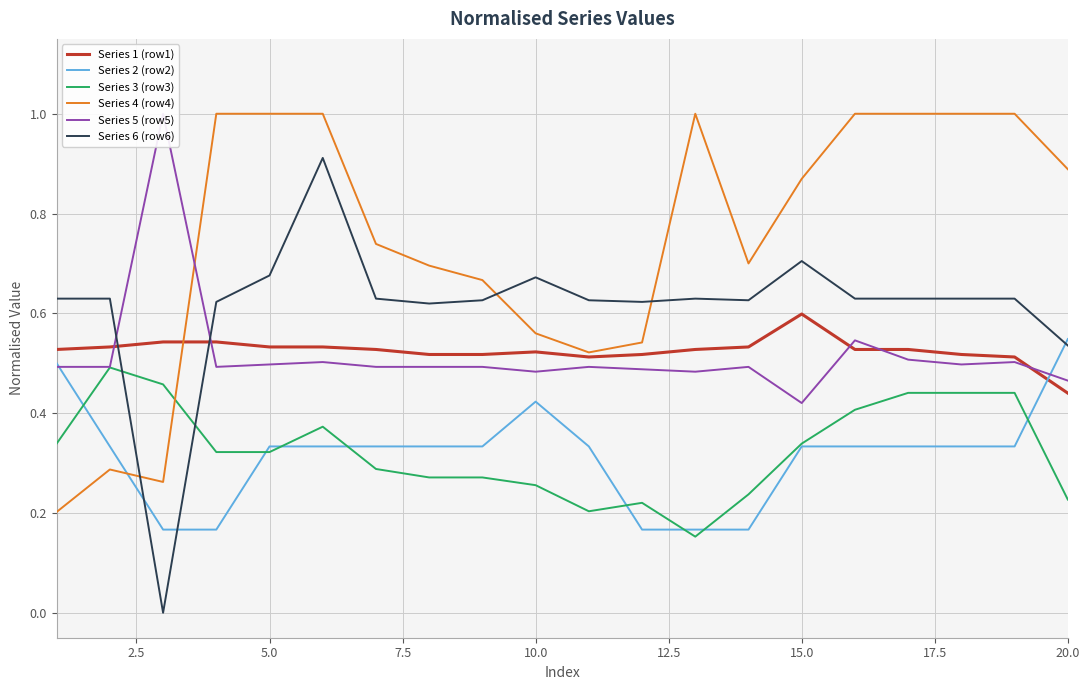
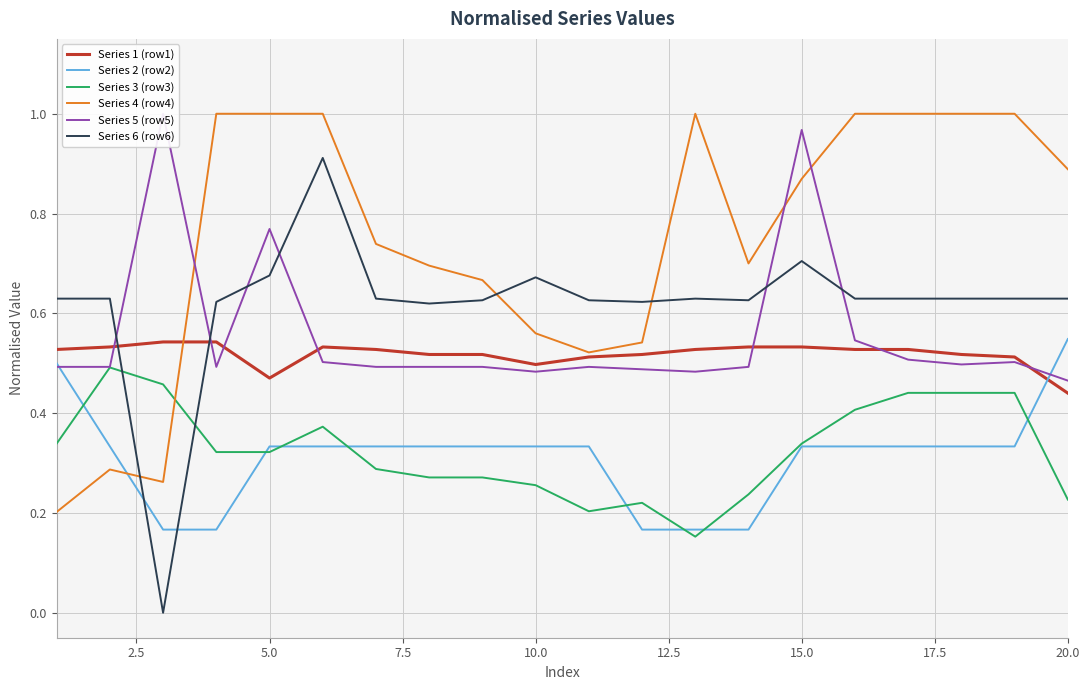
Series 1 (row1), 5.0: 0.53 -> 0.47
Series 5 (row5), 5.0: 0.50 -> 0.77
Series 1 (row1), 10.0: 0.52 -> 0.50
Series 2 (row2), 10.0: 0.42 -> 0.33
Series 1 (row1), 15.0: 0.60 -> 0.53
Series 5 (row5), 15.0: 0.42 -> 0.97
Series 6 (row6), 20.0: 0.54 -> 0.63
